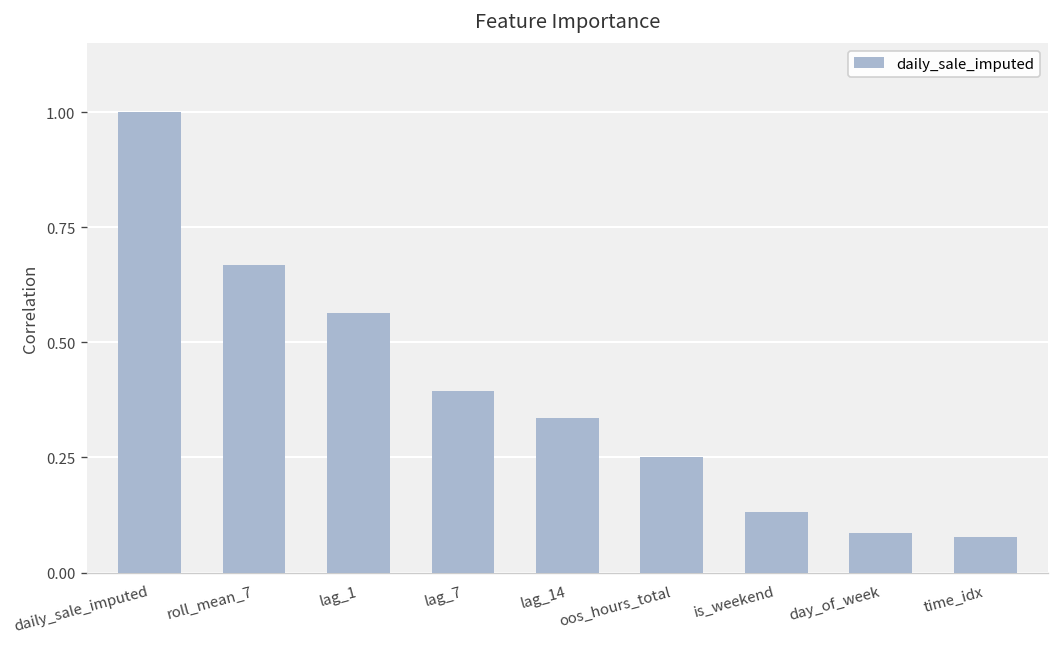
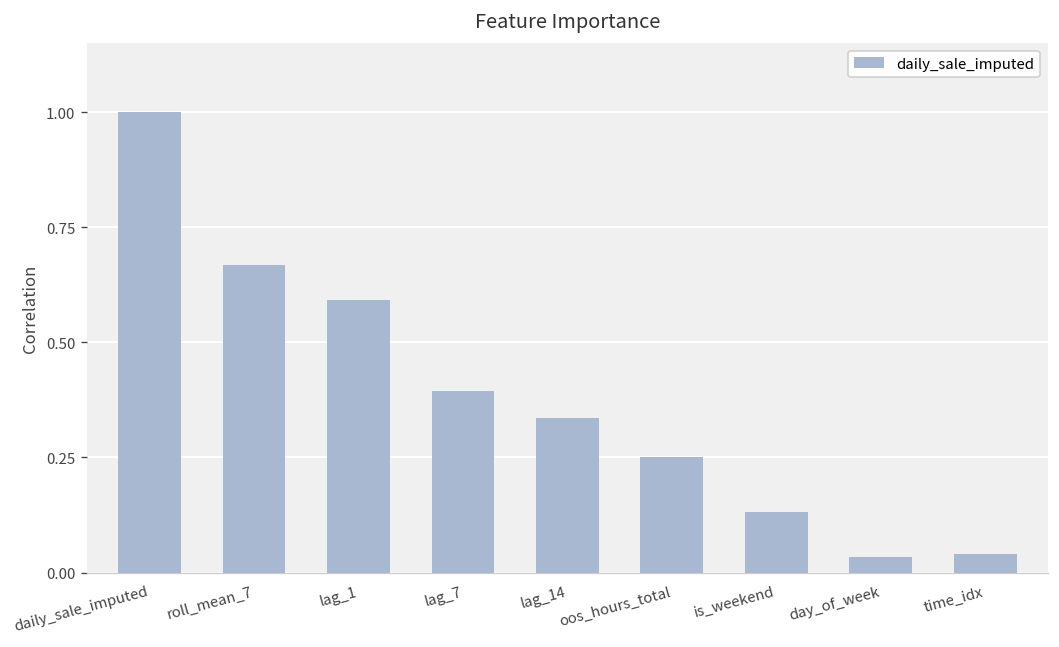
lag_1: 0.56 -> 0.59
day_of_week: 0.09 -> 0.03
time_idx: 0.08 -> 0.04
